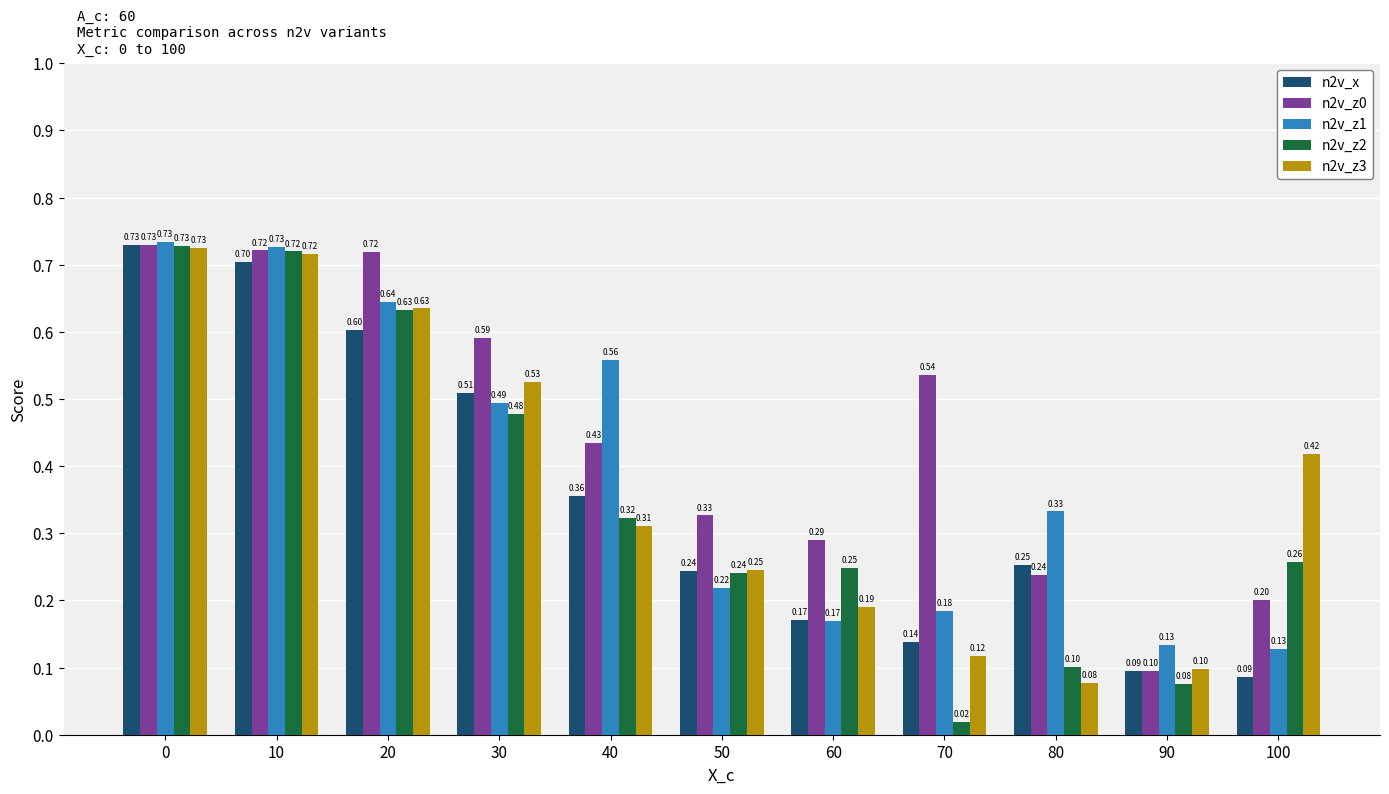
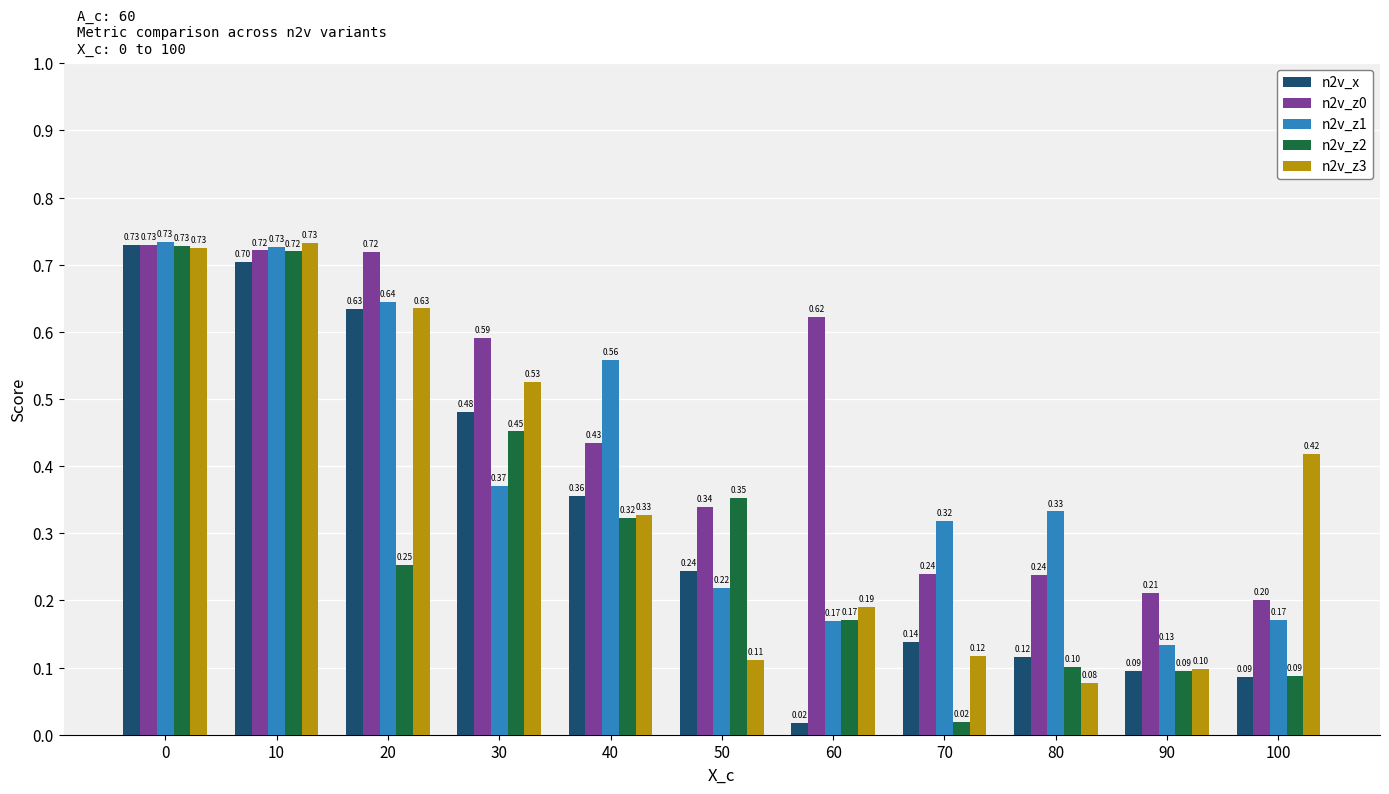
n2v_z3, 10: 0.72 -> 0.73
n2v_x, 20: 0.60 -> 0.63
n2v_z2, 20: 0.63 -> 0.25
n2v_x, 30: 0.51 -> 0.48
n2v_z1, 30: 0.49 -> 0.37
n2v_z2, 30: 0.48 -> 0.45
n2v_z3, 40: 0.31 -> 0.33
n2v_z0, 50: 0.33 -> 0.34
n2v_z2, 50: 0.24 -> 0.35
n2v_z3, 50: 0.25 -> 0.11
n2v_x, 60: 0.17 -> 0.02
n2v_z0, 60: 0.29 -> 0.62
n2v_z2, 60: 0.25 -> 0.17
n2v_z0, 70: 0.54 -> 0.24
n2v_z1, 70: 0.18 -> 0.32
n2v_x, 80: 0.25 -> 0.12
n2v_z0, 90: 0.10 -> 0.21
n2v_z2, 90: 0.08 -> 0.09
n2v_z1, 100: 0.13 -> 0.17
n2v_z2, 100: 0.26 -> 0.09
